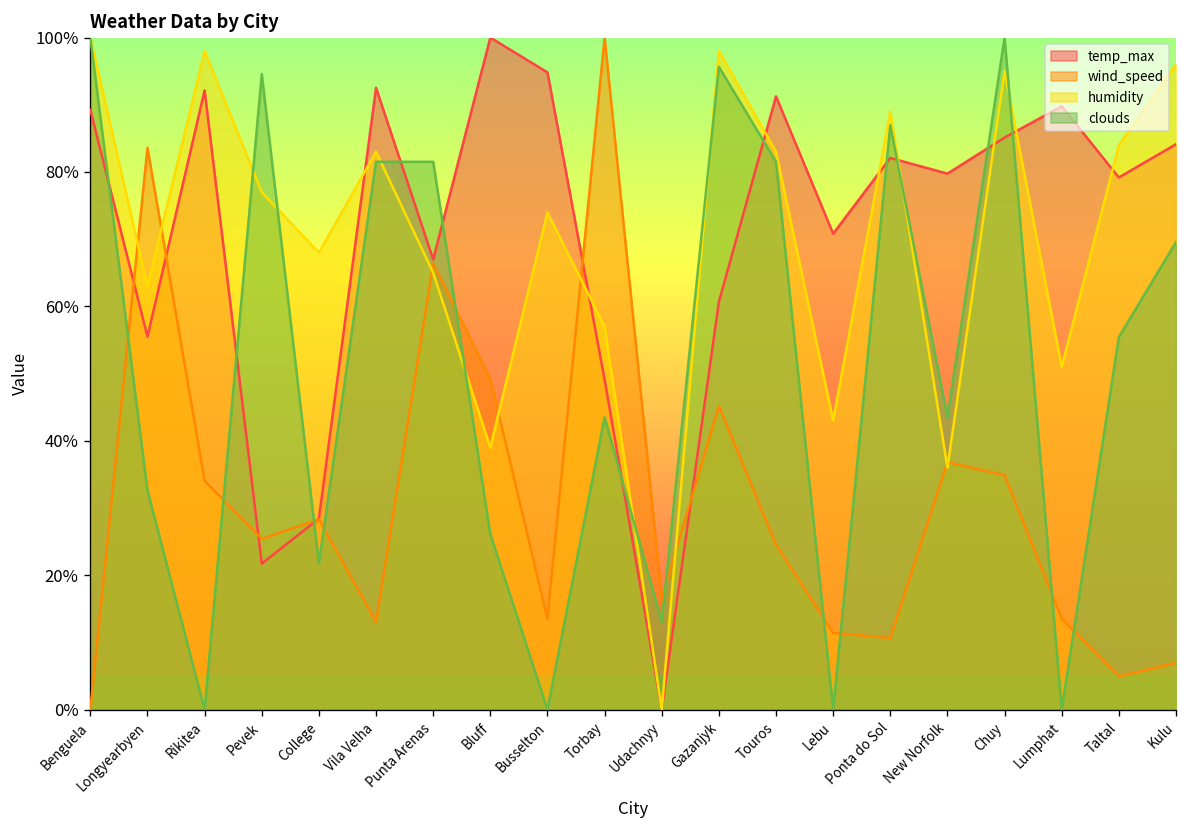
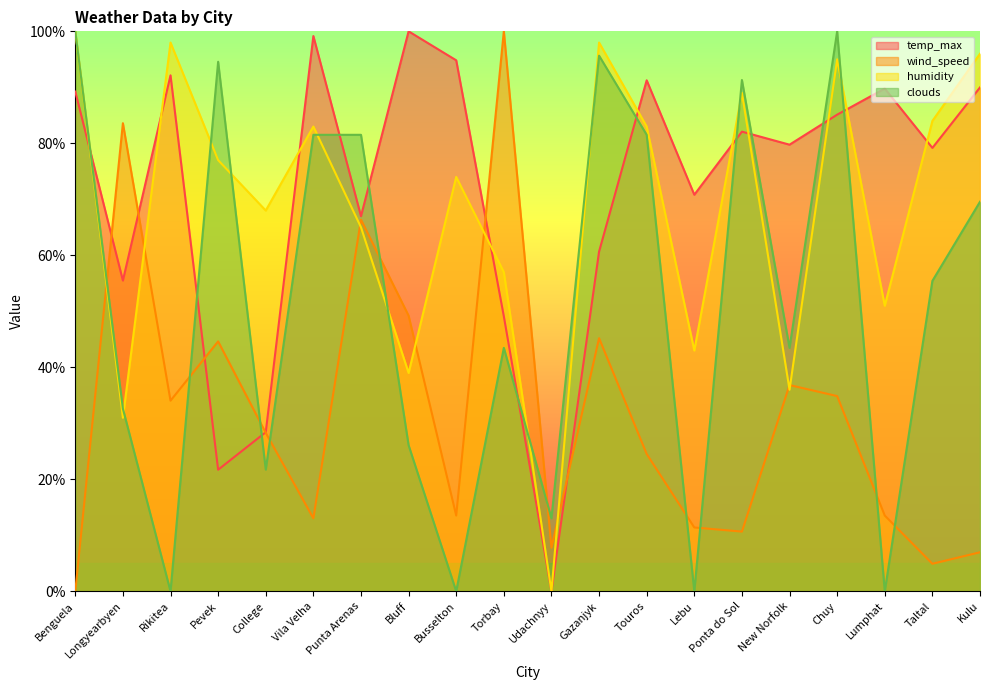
humidity, Longyearbyen: 63% -> 31%
wind_speed, Pevek: 25% -> 45%
temp_max, Vila Velha: 93% -> 99%
wind_speed, Udachnyy: 17% -> 8%
clouds, Ponta do Sol: 87% -> 91%
temp_max, Kulu: 84% -> 90%
